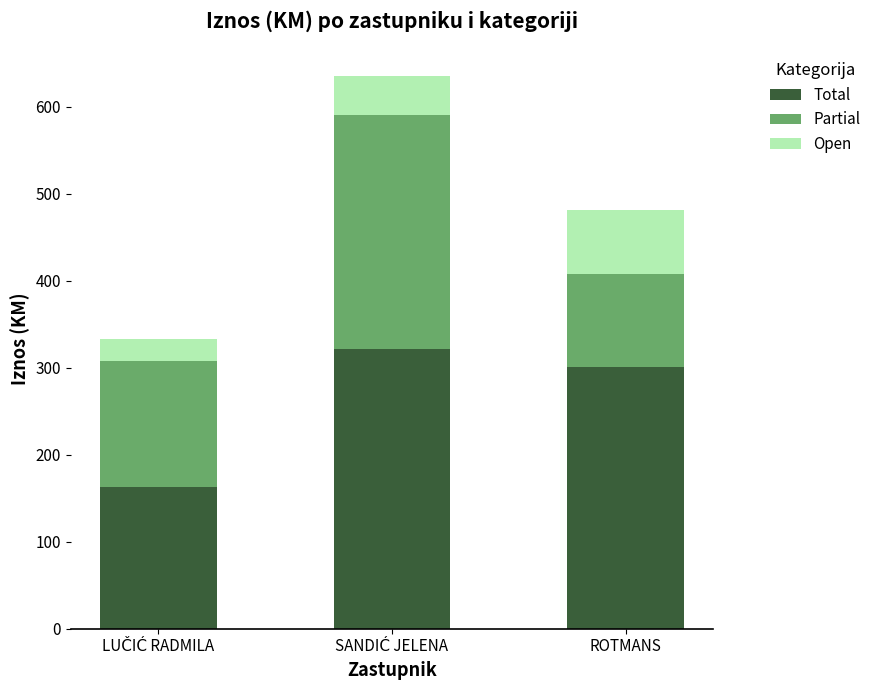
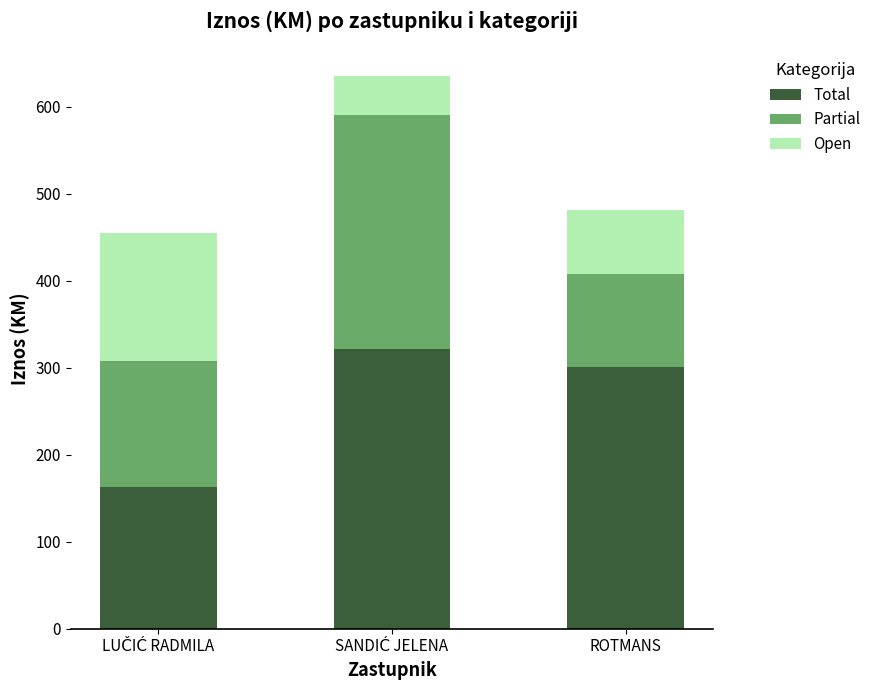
Open, LUČIĆ RADMILA: 20 -> 150
